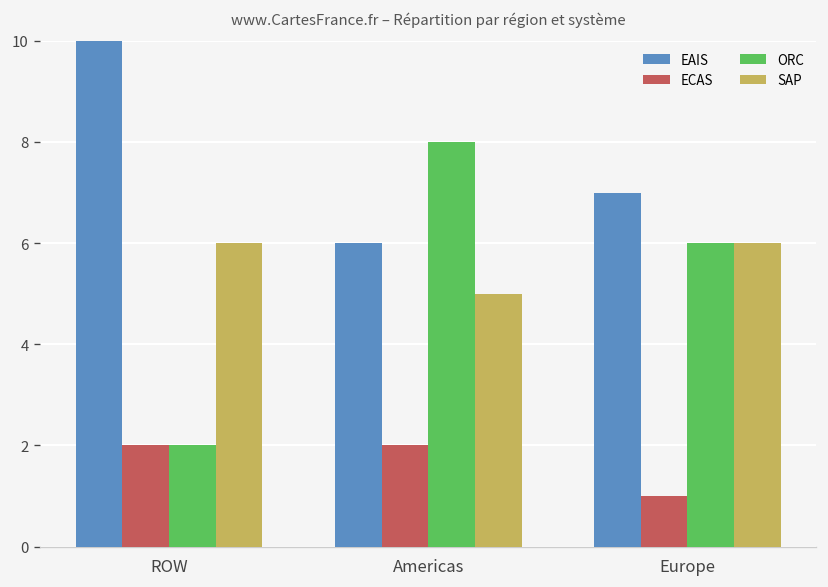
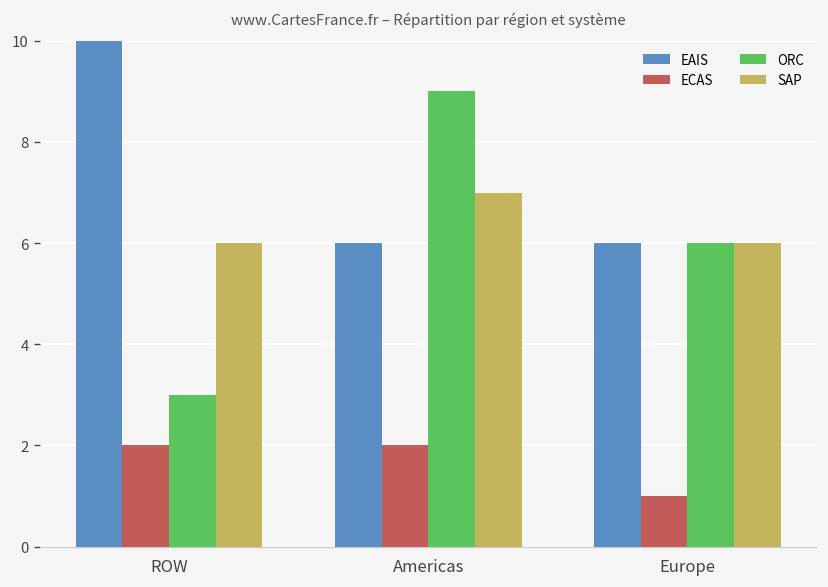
ORC, ROW: 2 -> 3
ORC, Americas: 8 -> 9
SAP, Americas: 5 -> 7
EAIS, Europe: 7 -> 6
